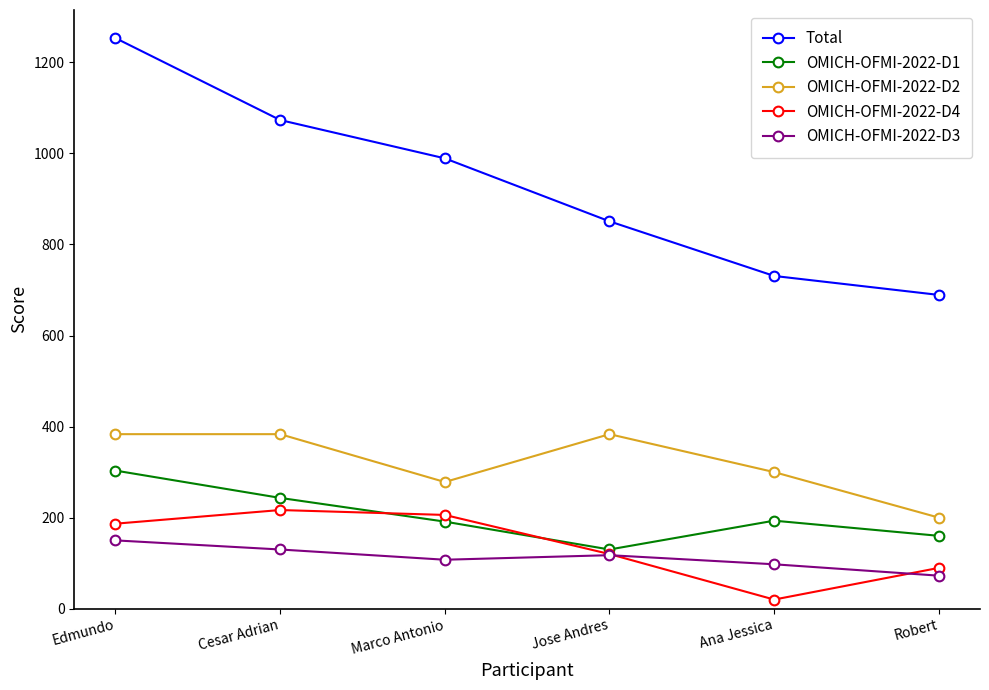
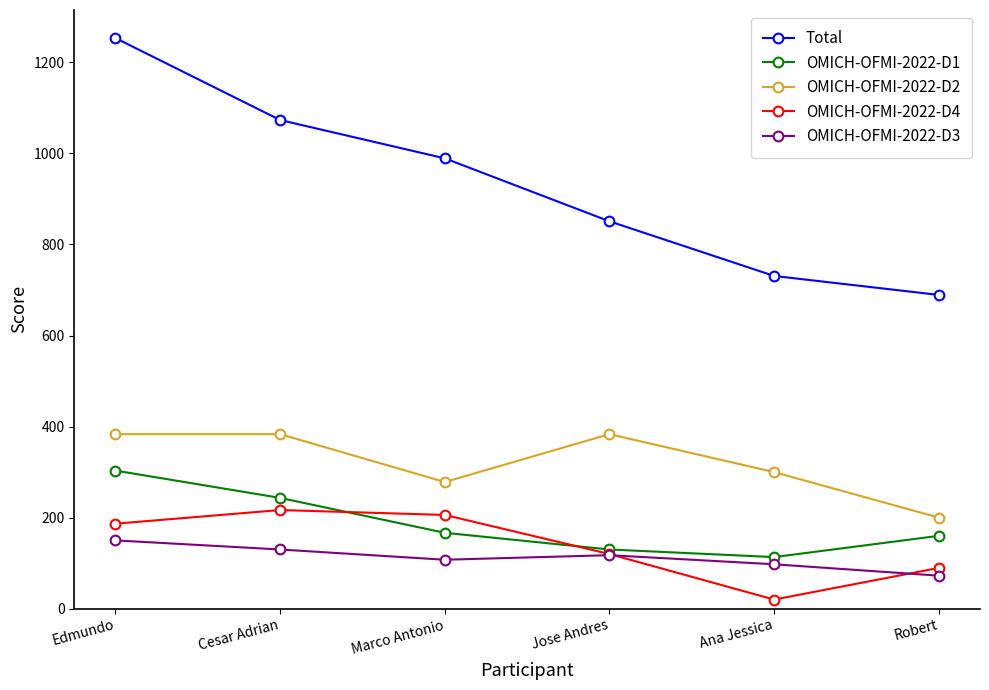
OMICH-OFMI-2022-D1, Marco Antonio: 190 -> 170
OMICH-OFMI-2022-D1, Ana Jessica: 190 -> 110
